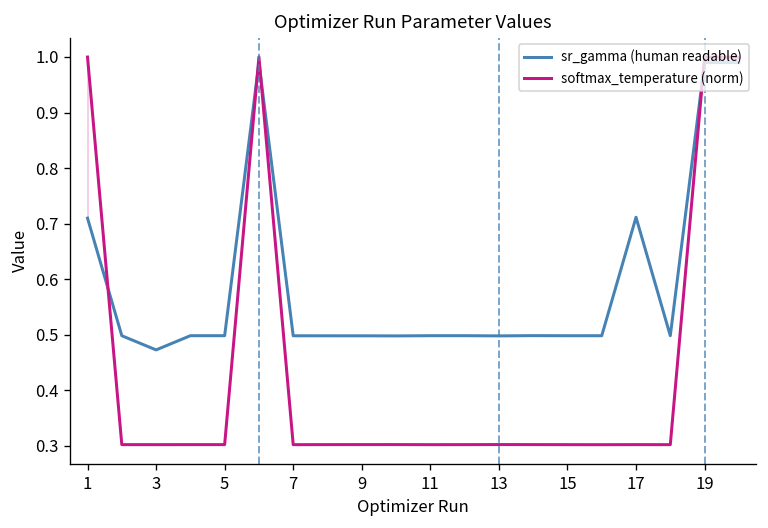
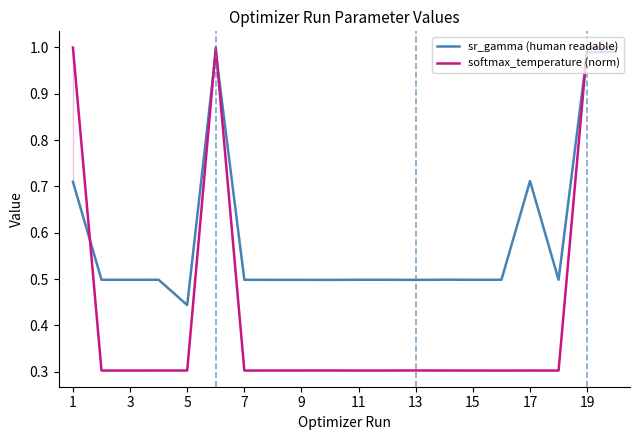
sr_gamma (human readable), 3: 0.47 -> 0.50
sr_gamma (human readable), 5: 0.50 -> 0.44
